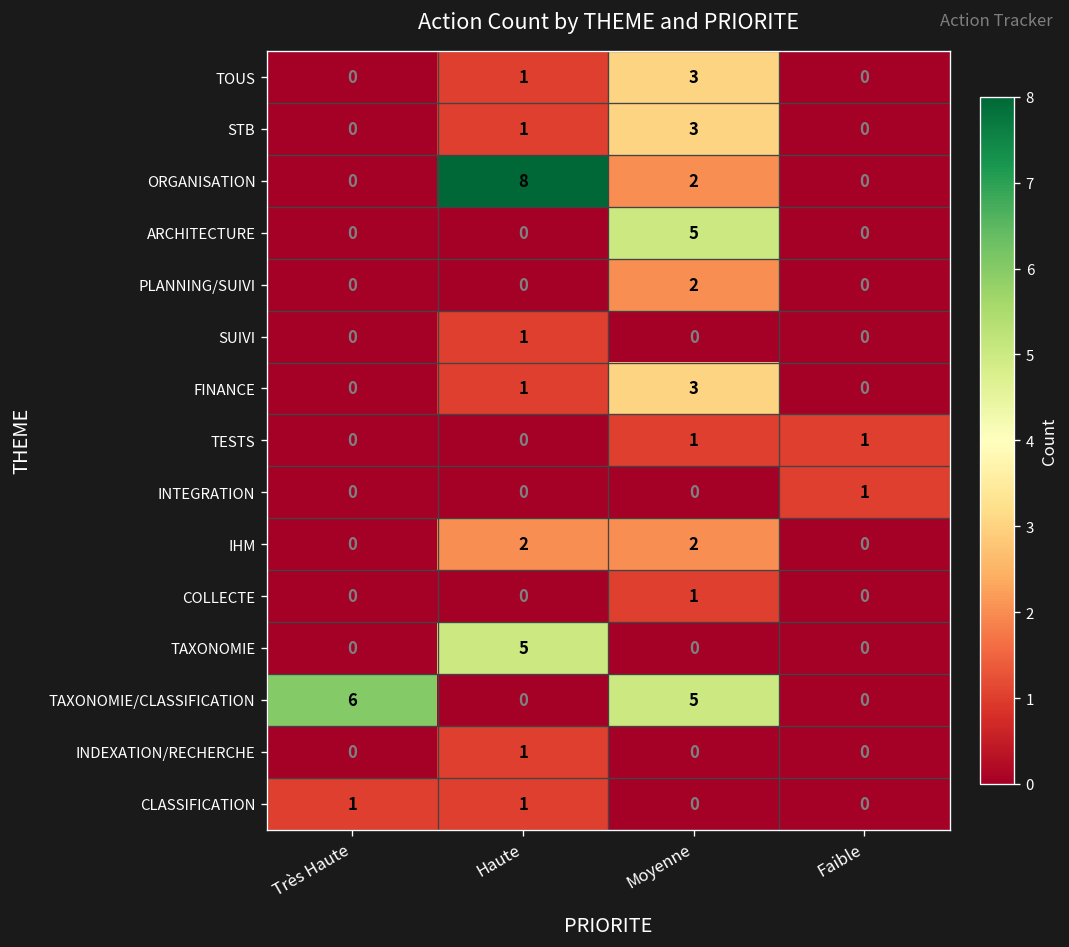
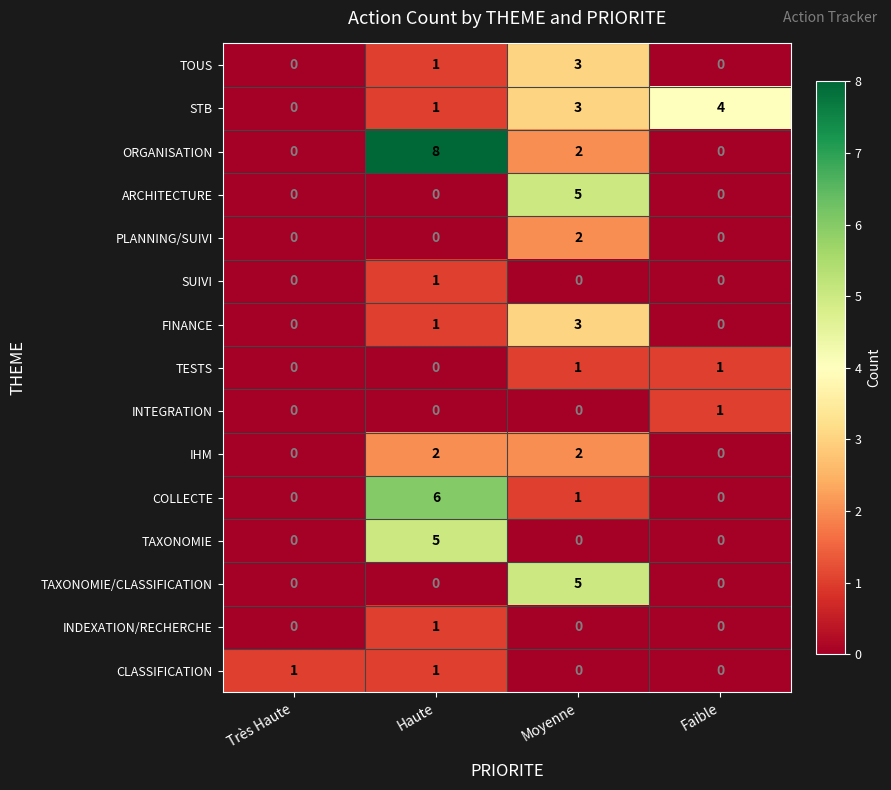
STB, Faible: 0 -> 4
COLLECTE, Haute: 0 -> 6
TAXONOMIE/CLASSIFICATION, Très Haute: 6 -> 0
